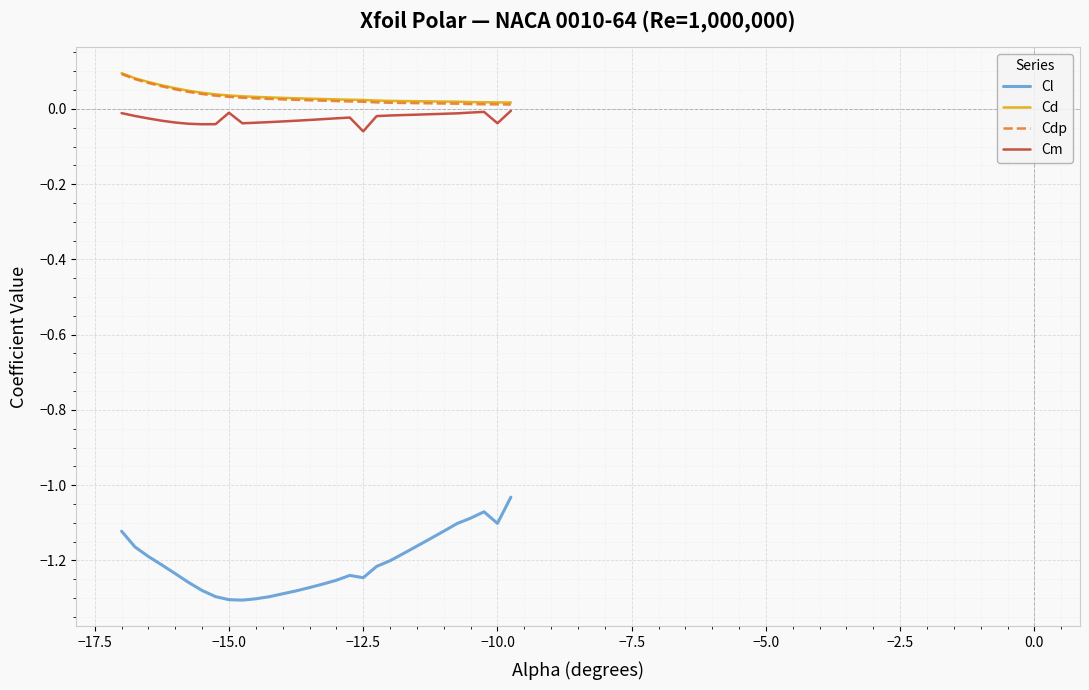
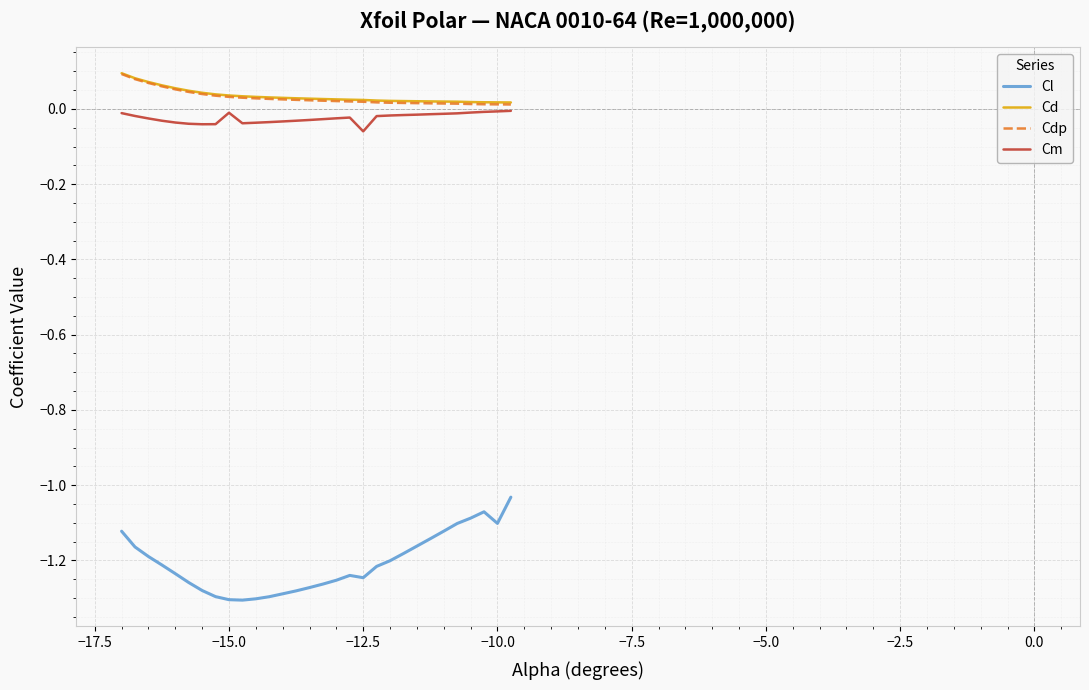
Cm, −10.0: -0.04 -> -0.01
